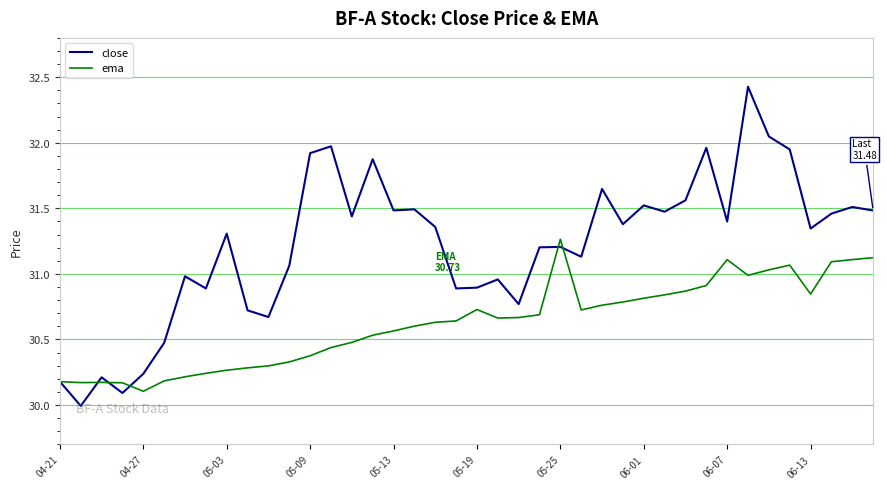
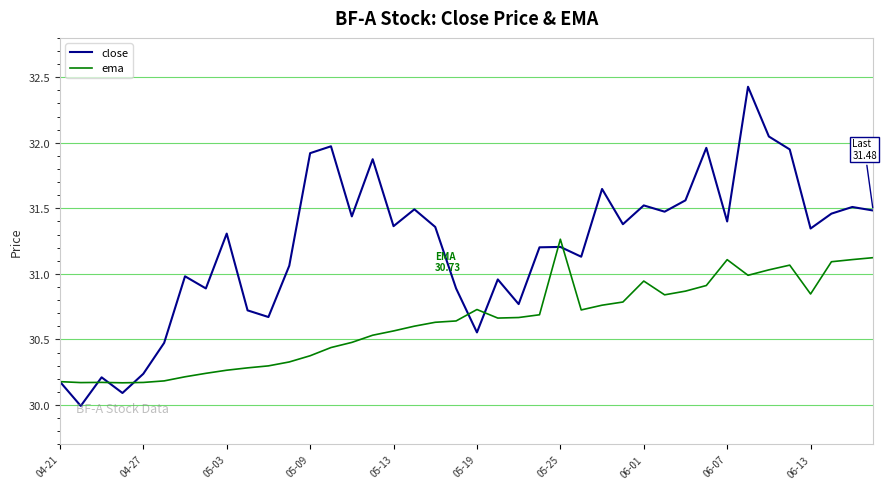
ema, 04-27: 30.10 -> 30.17
close, 05-13: 31.48 -> 31.36
close, 05-19: 30.89 -> 30.55
ema, 06-01: 30.81 -> 30.95
